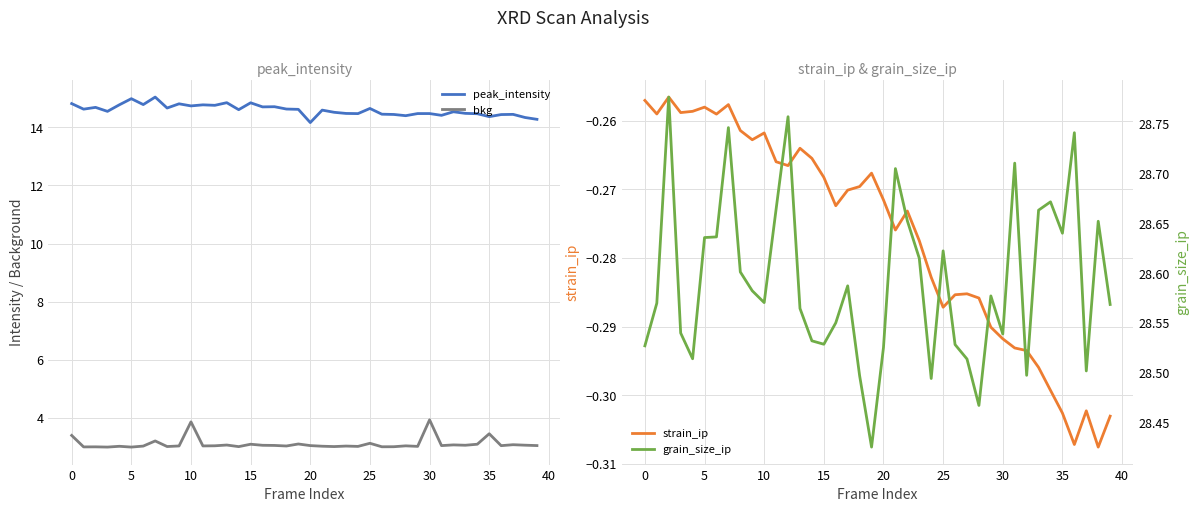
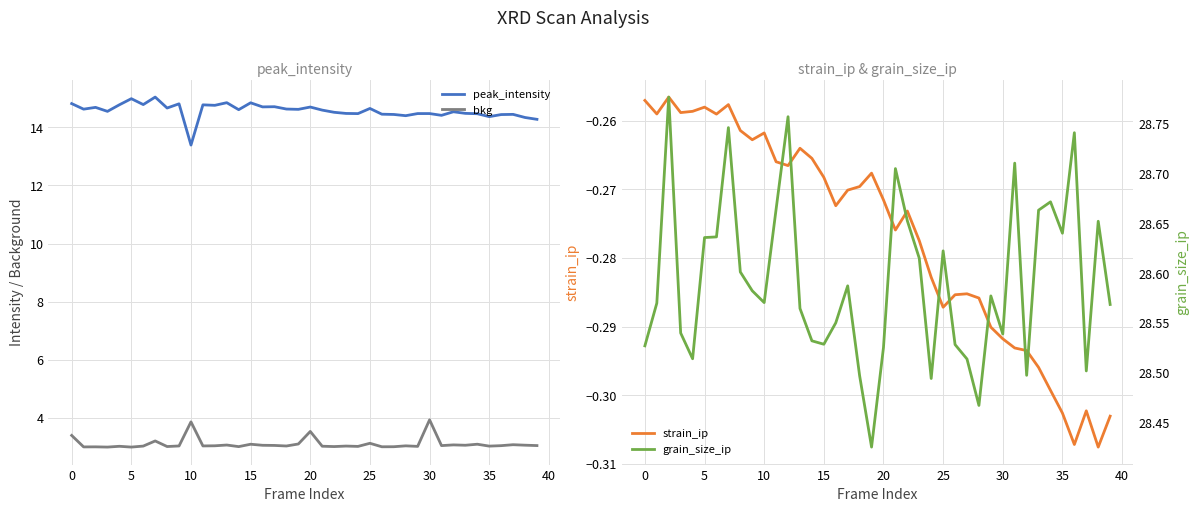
peak_intensity, peak_intensity, 10: 14.7 -> 13.4
peak_intensity, peak_intensity, 20: 14.2 -> 14.7
peak_intensity, bkg, 20: 3.1 -> 3.5
peak_intensity, bkg, 35: 3.5 -> 3.0
